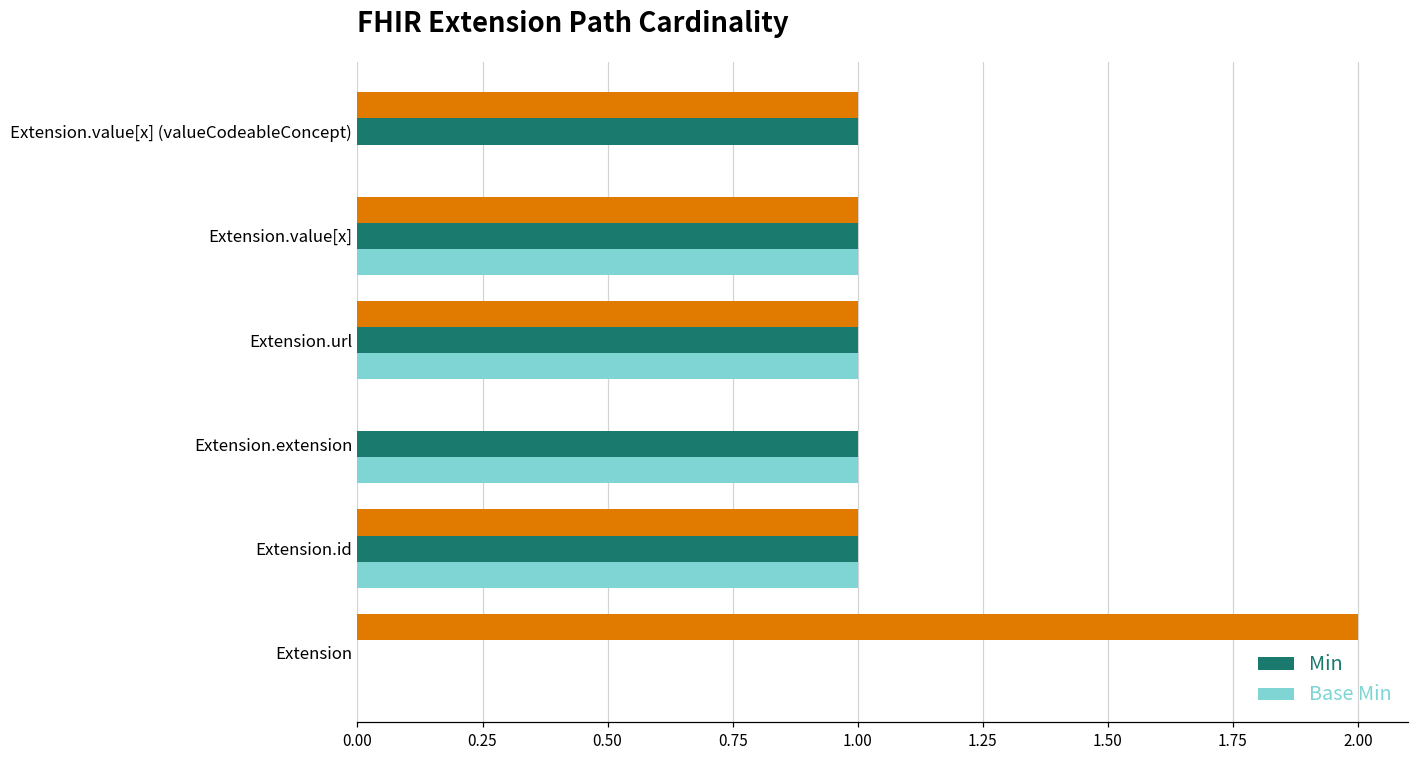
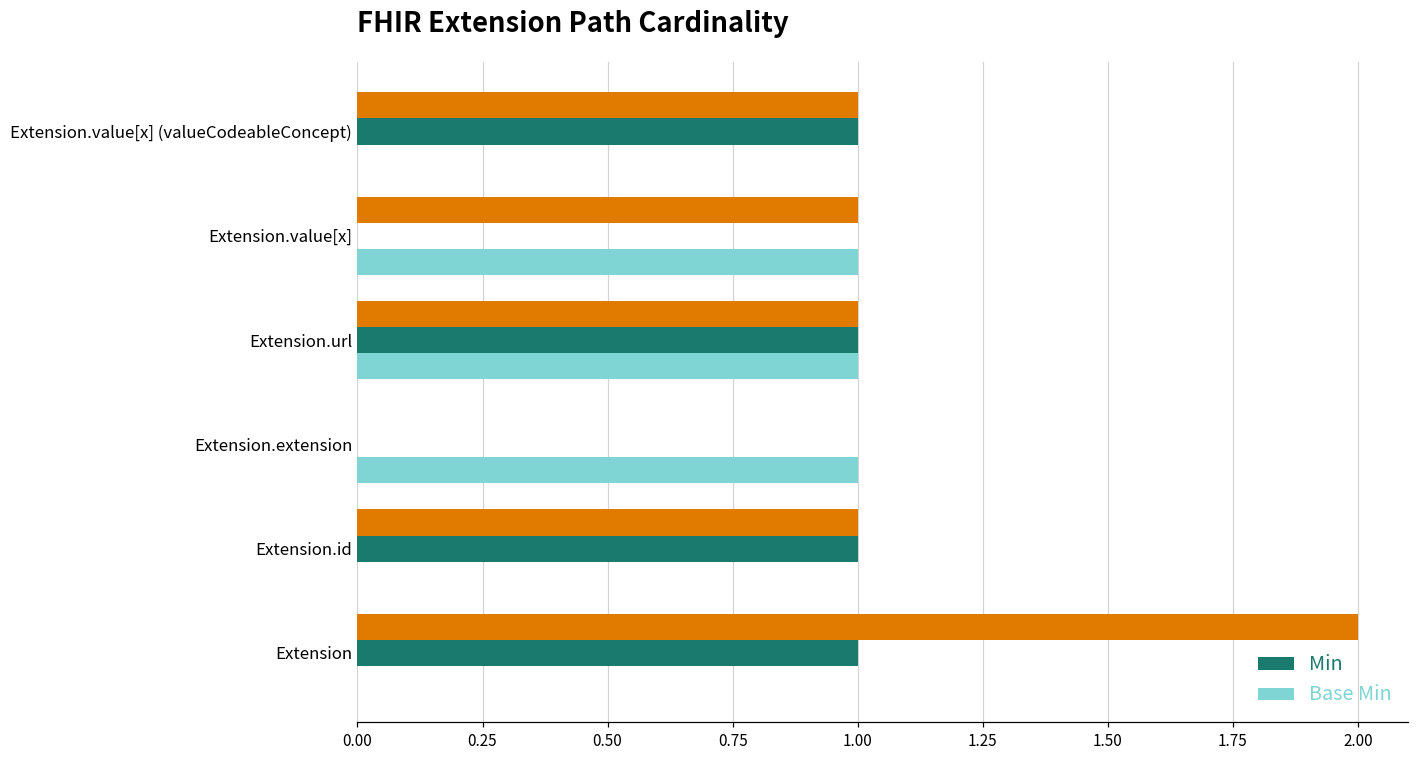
Min, Extension.value[x]: 1 -> 0
Min, Extension.extension: 1 -> 0
Base Min, Extension.id: 1 -> 0
Min, Extension: 0 -> 1
